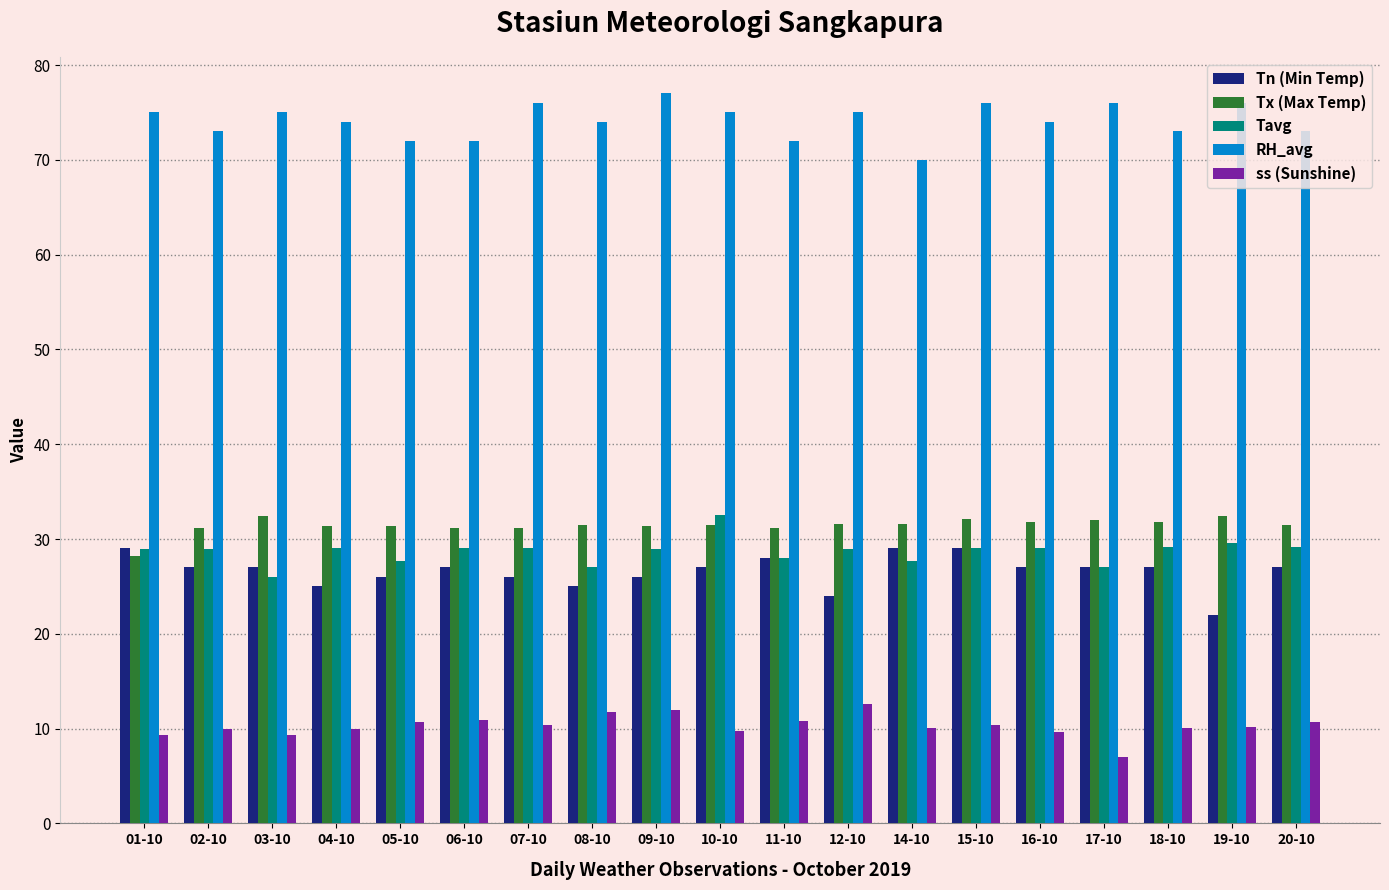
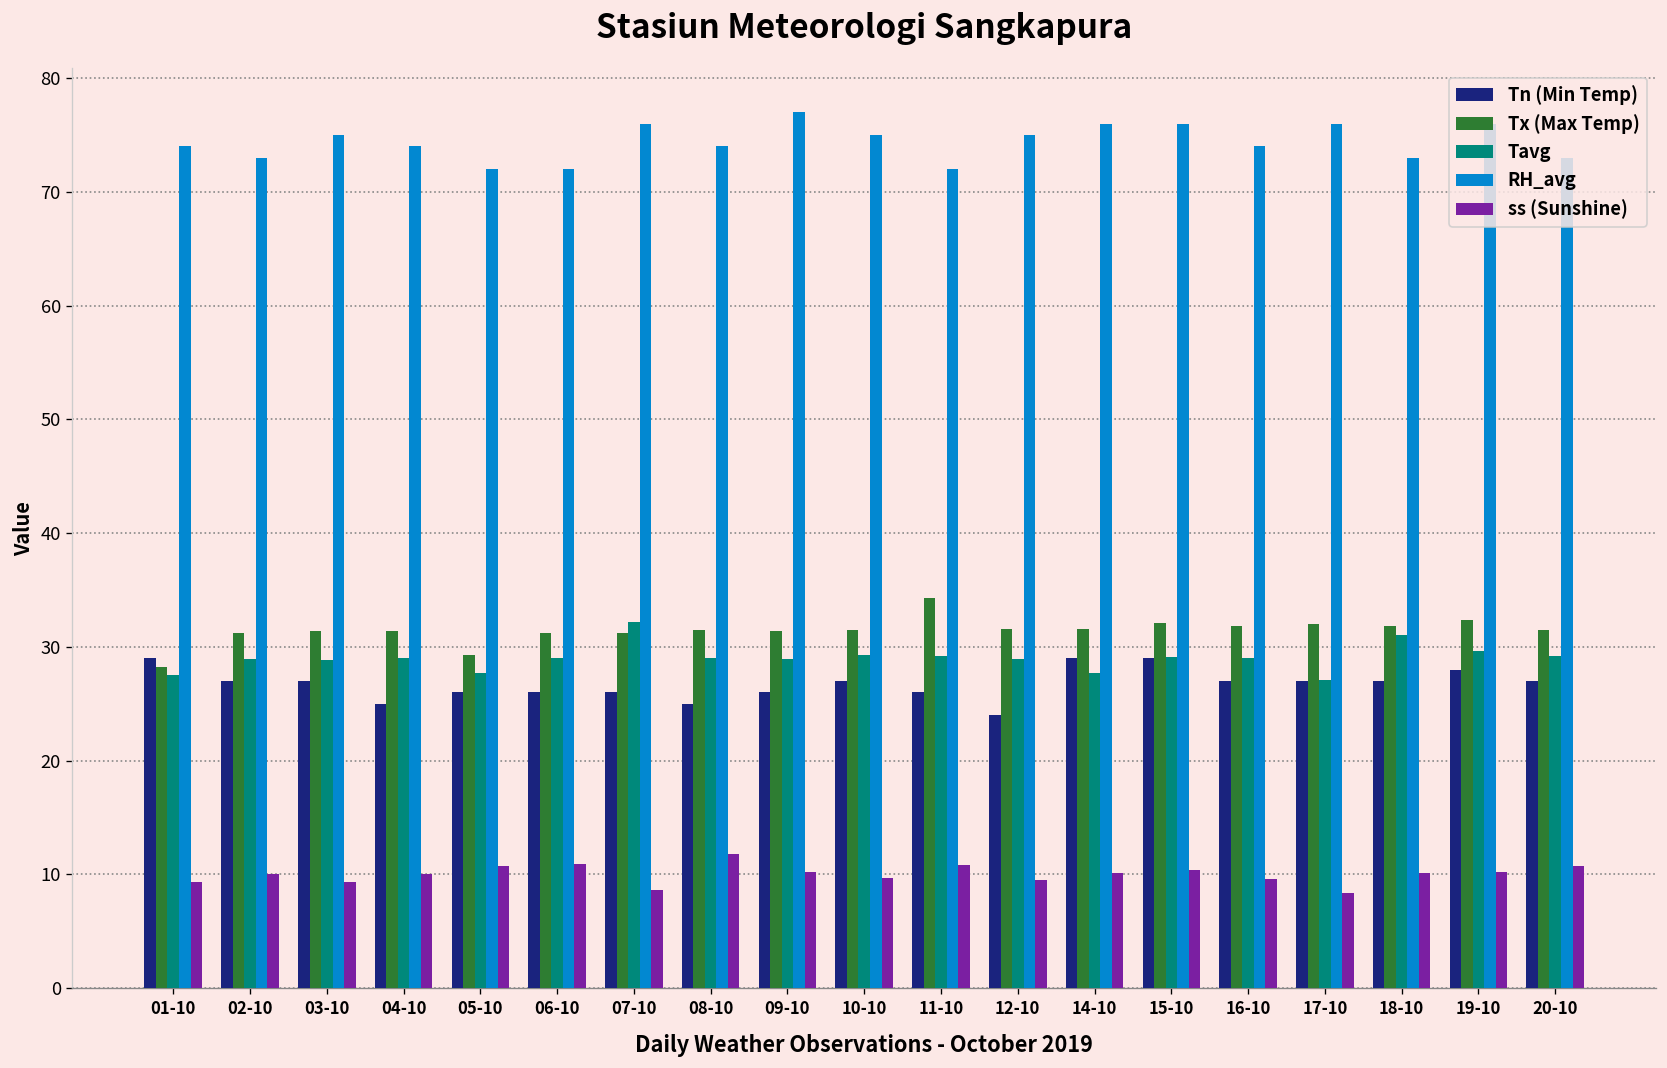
Tavg, 01-10: 29 -> 28
RH_avg, 01-10: 75 -> 74
Tx (Max Temp), 03-10: 32 -> 31
Tavg, 03-10: 26 -> 29
Tx (Max Temp), 05-10: 31 -> 29
Tn (Min Temp), 06-10: 27 -> 26
Tavg, 07-10: 29 -> 32
ss (Sunshine), 07-10: 10 -> 9
Tavg, 08-10: 27 -> 29
ss (Sunshine), 09-10: 12 -> 10
Tavg, 10-10: 33 -> 29
Tn (Min Temp), 11-10: 28 -> 26
Tx (Max Temp), 11-10: 31 -> 34
Tavg, 11-10: 28 -> 29
ss (Sunshine), 12-10: 13 -> 10
RH_avg, 14-10: 70 -> 76
ss (Sunshine), 17-10: 7 -> 8
Tavg, 18-10: 29 -> 31
Tn (Min Temp), 19-10: 22 -> 28
